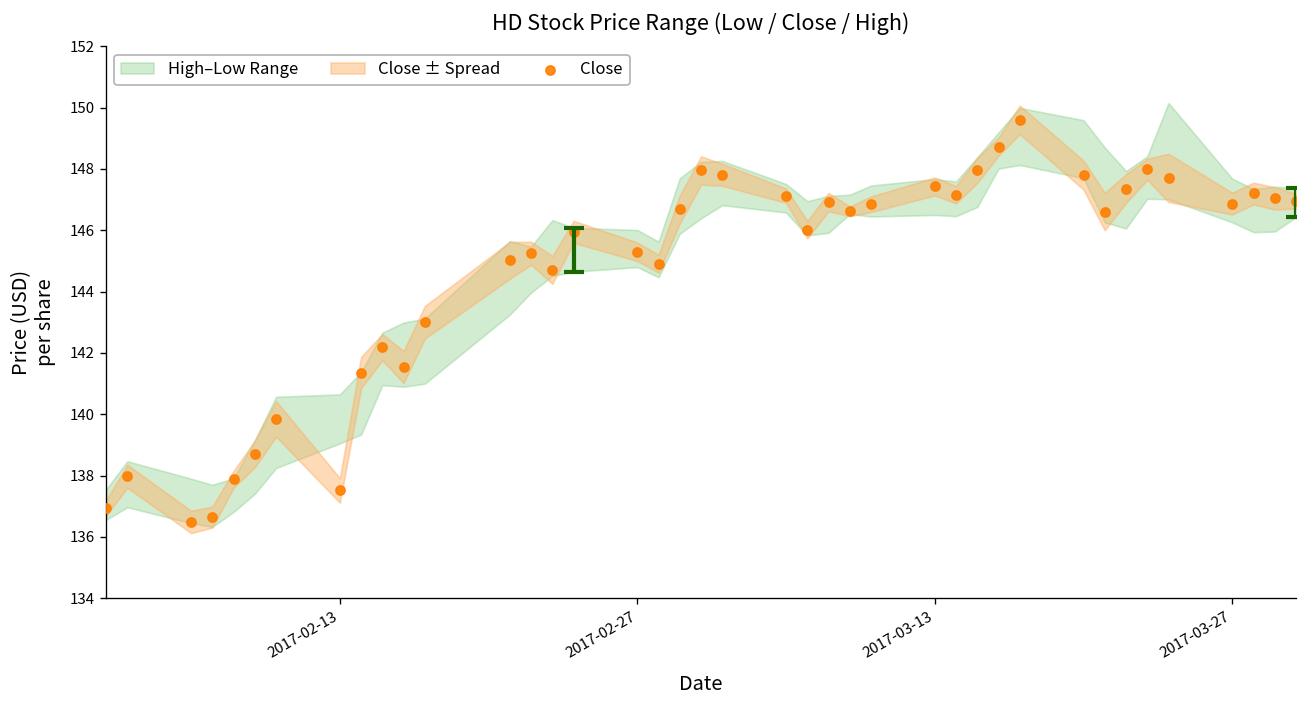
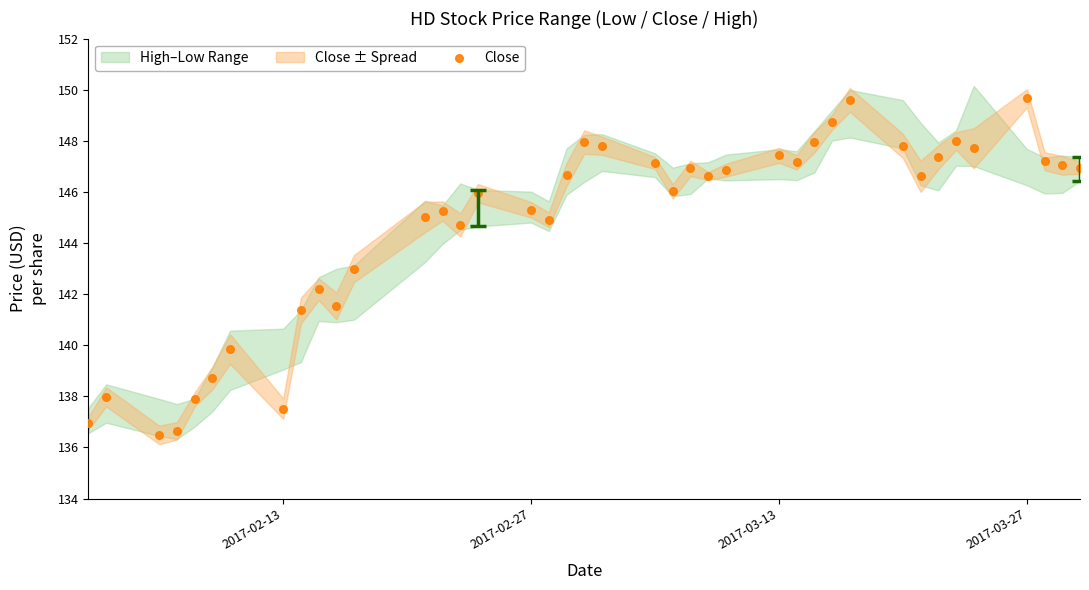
Close, 2017-03-27: 146.9 -> 149.7
